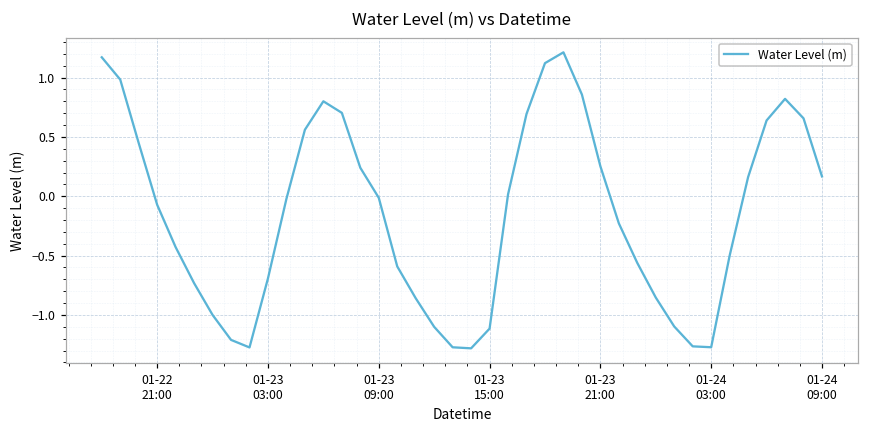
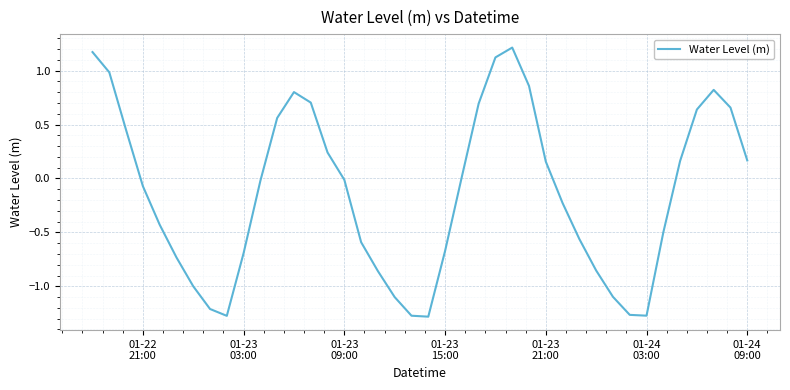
01-23 15:00: -1.12 -> -0.67
01-23 21:00: 0.25 -> 0.16
